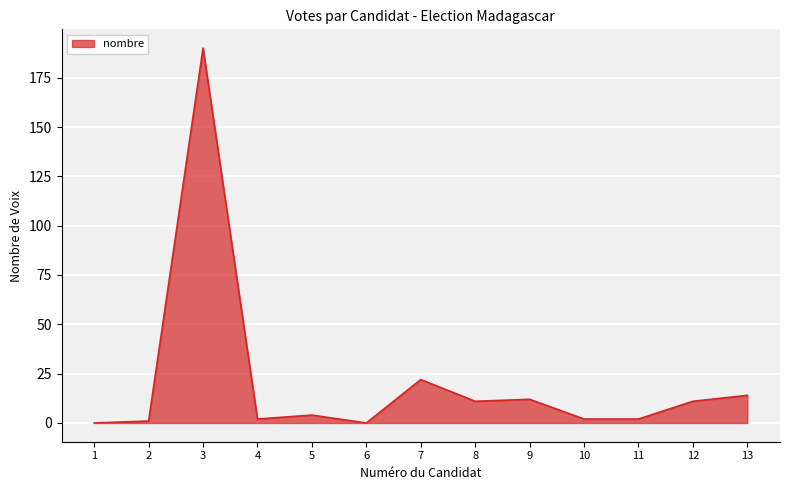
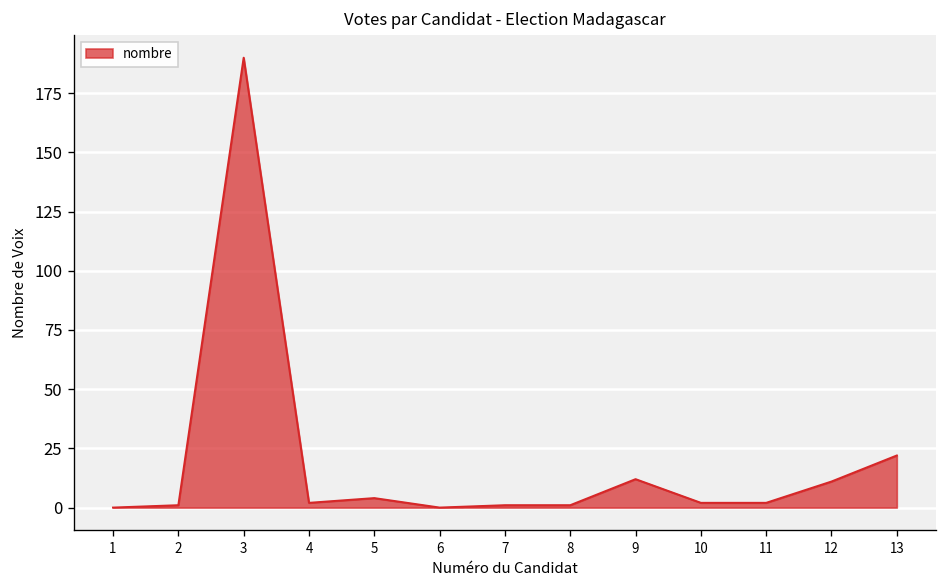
7: 22 -> 1
8: 11 -> 1
13: 14 -> 22
